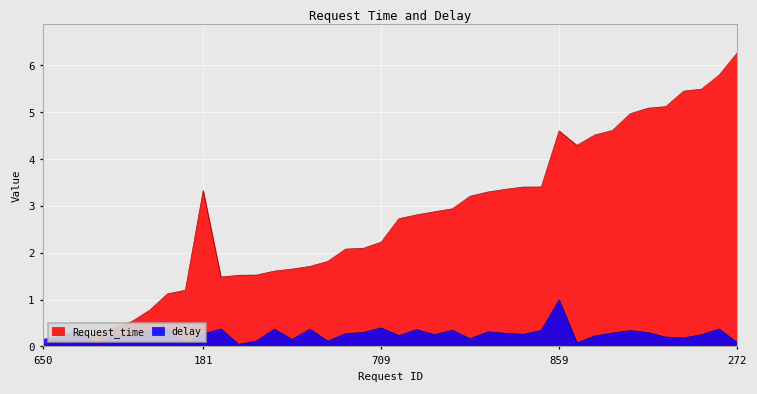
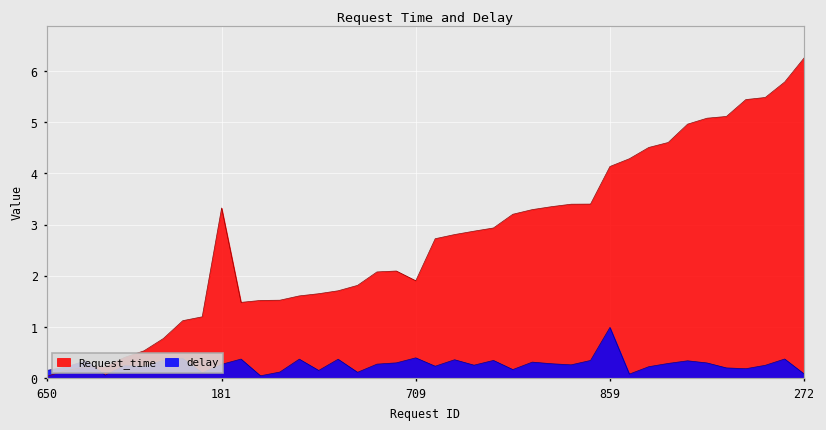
Request_time, 709: 2.2 -> 1.9
Request_time, 859: 4.6 -> 4.1
